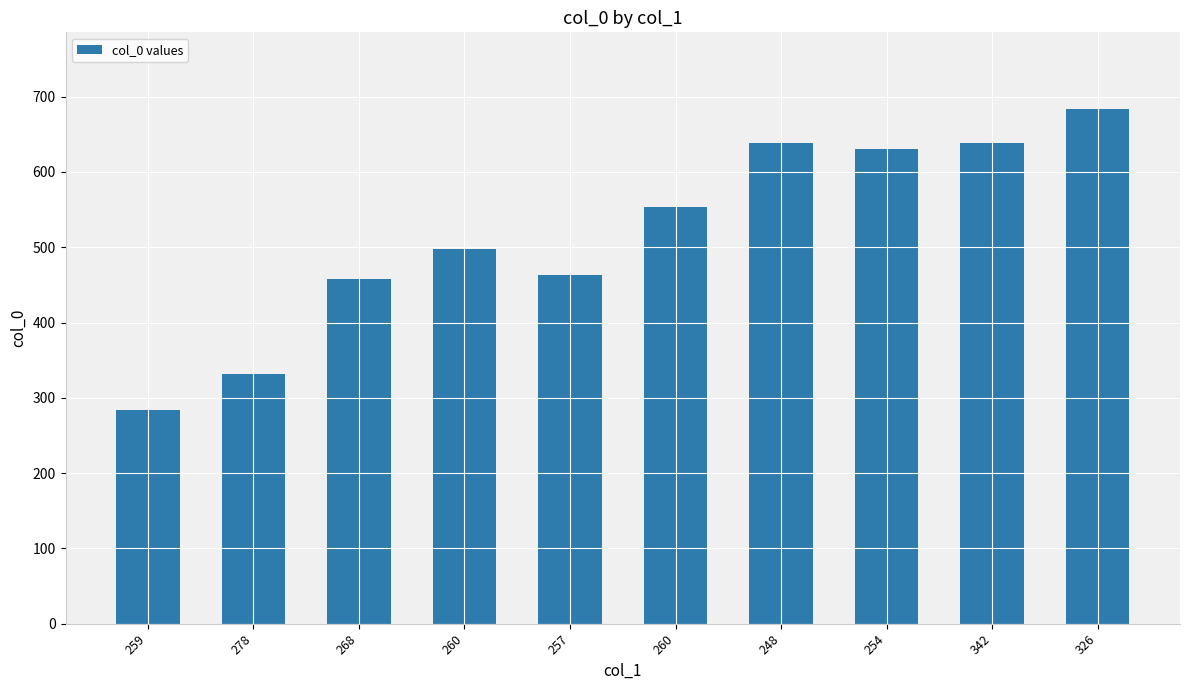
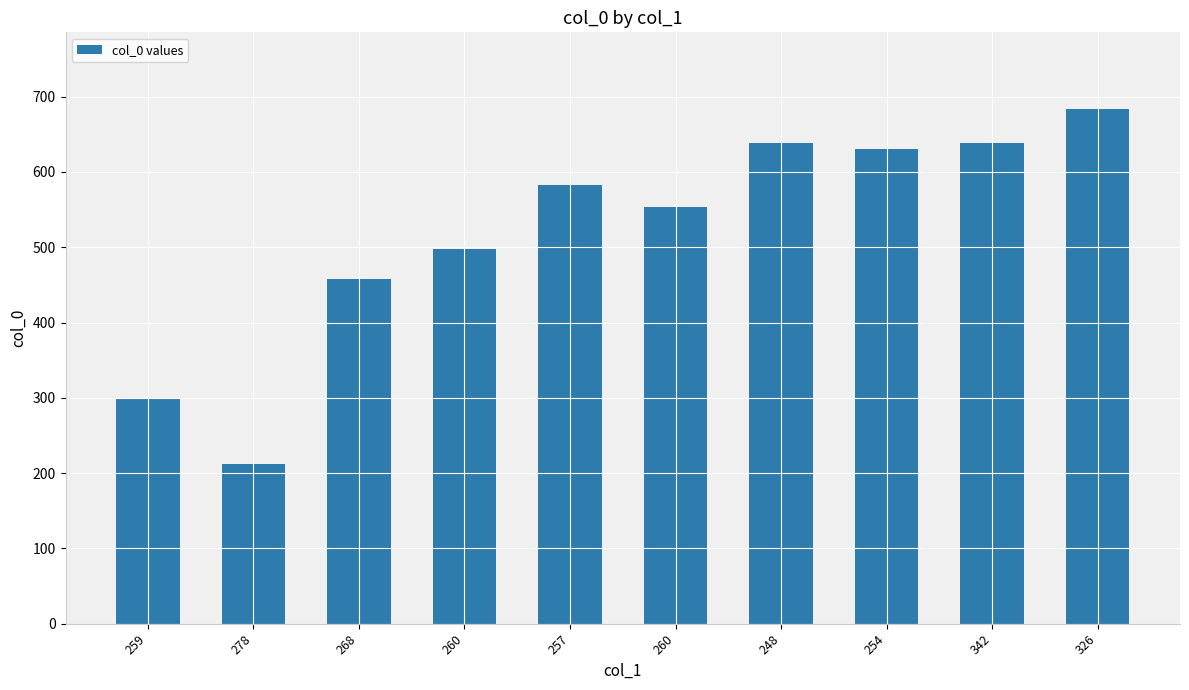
259: 280 -> 300
278: 330 -> 210
257: 460 -> 580
